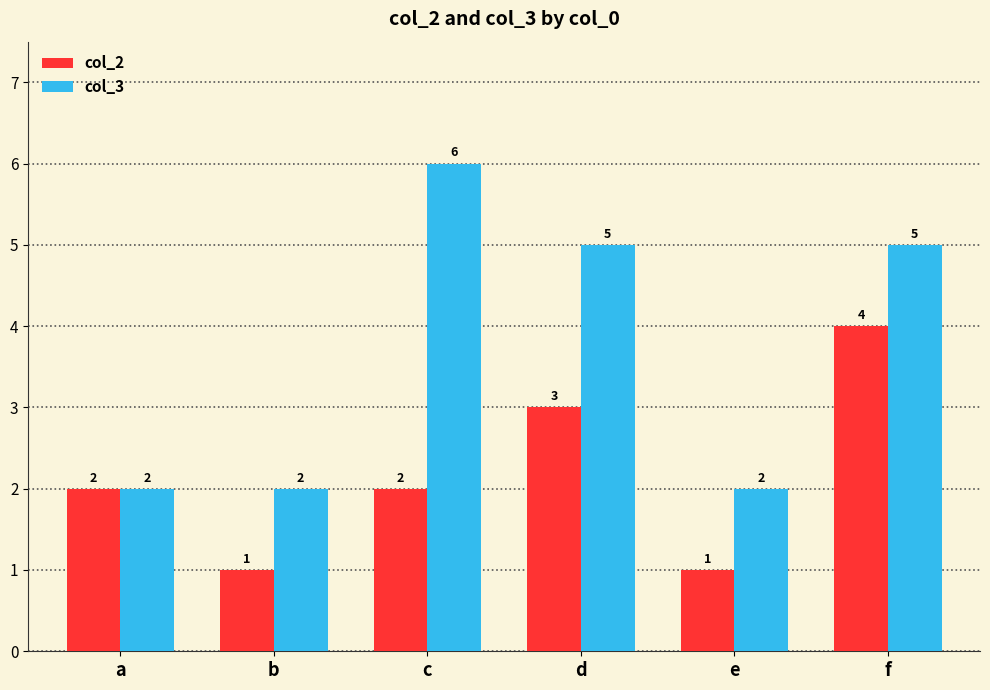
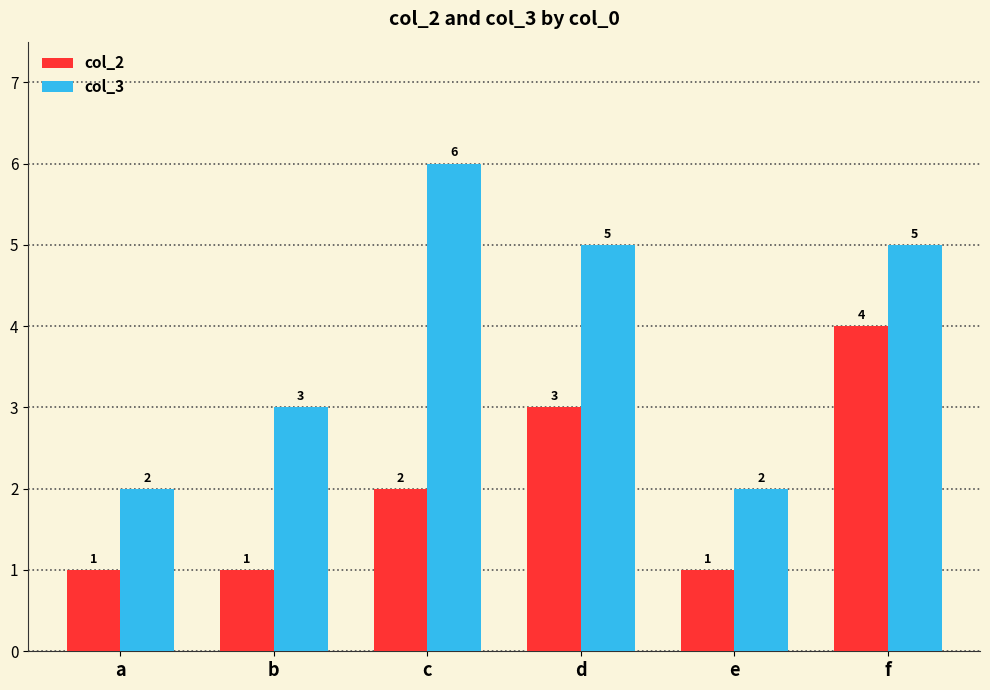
col_2, a: 2 -> 1
col_3, b: 2 -> 3
